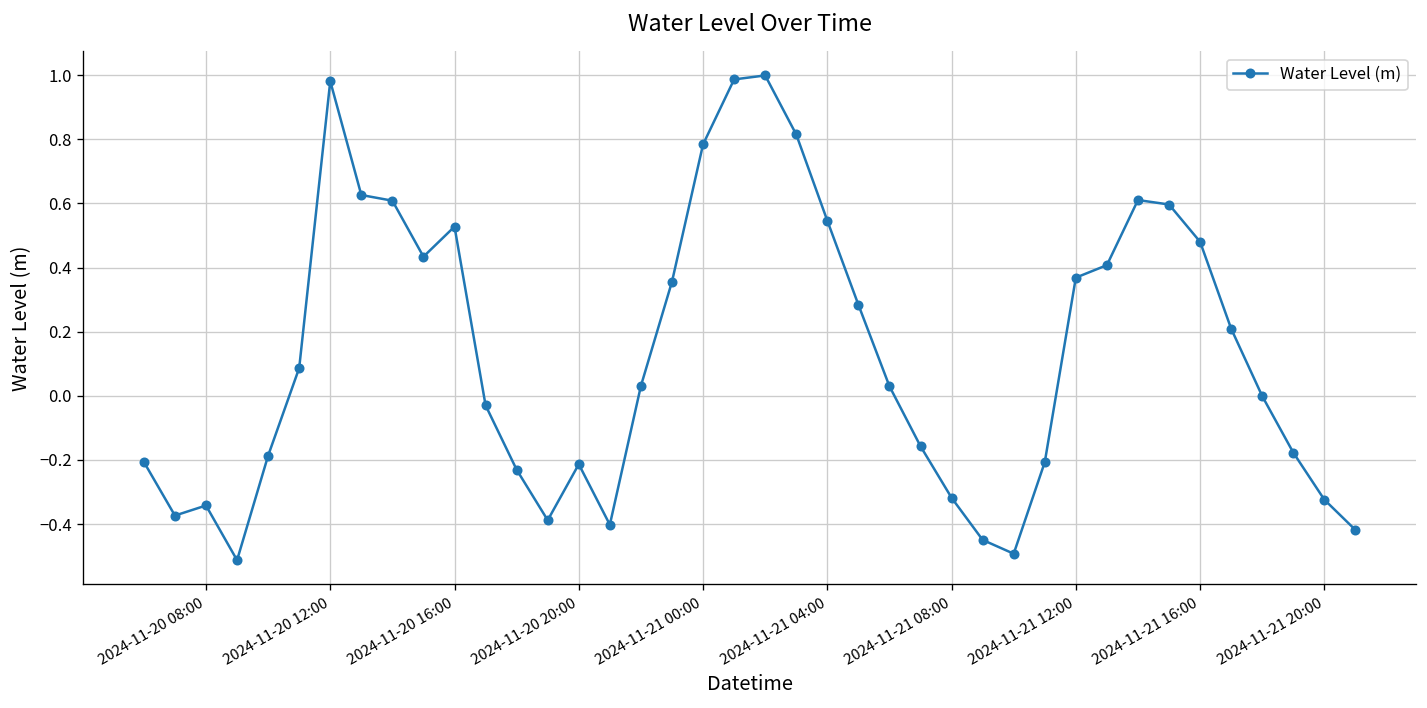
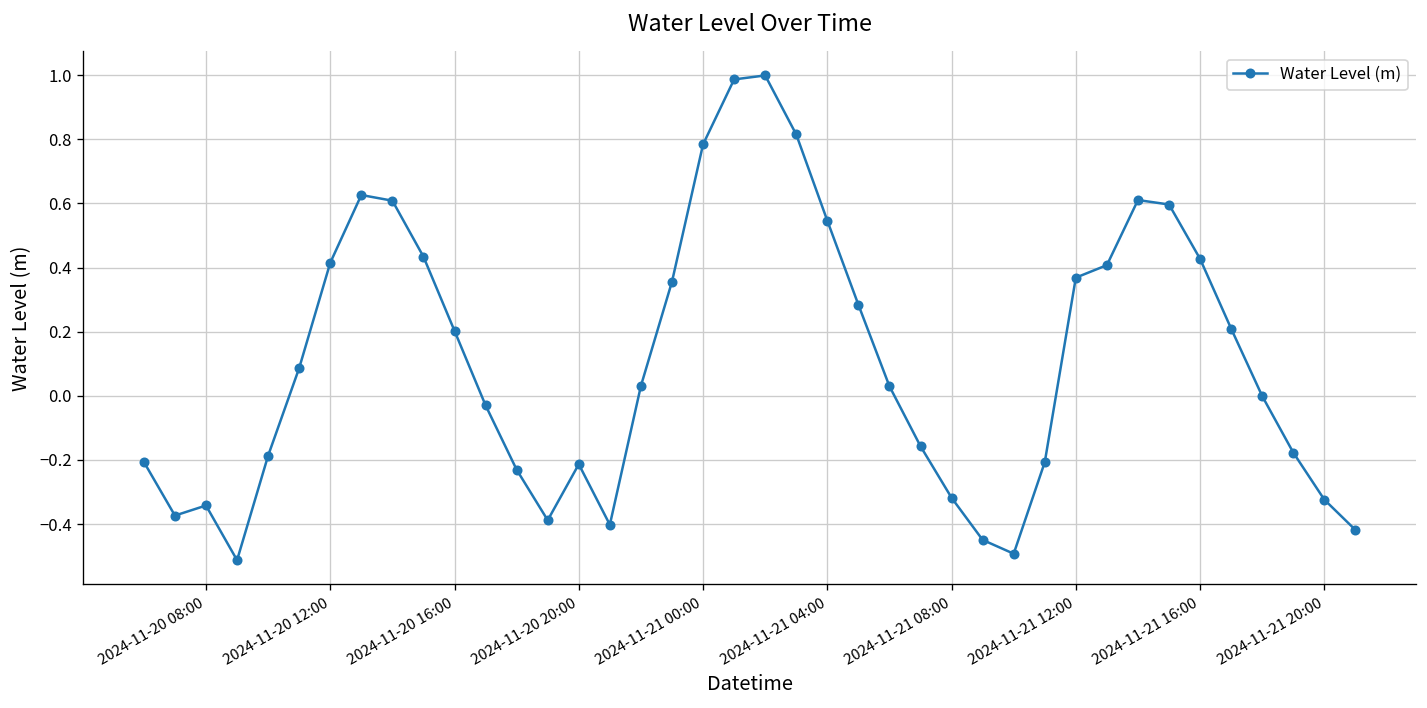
2024-11-20 12:00: 0.98 -> 0.41
2024-11-20 16:00: 0.53 -> 0.20
2024-11-21 16:00: 0.48 -> 0.43
